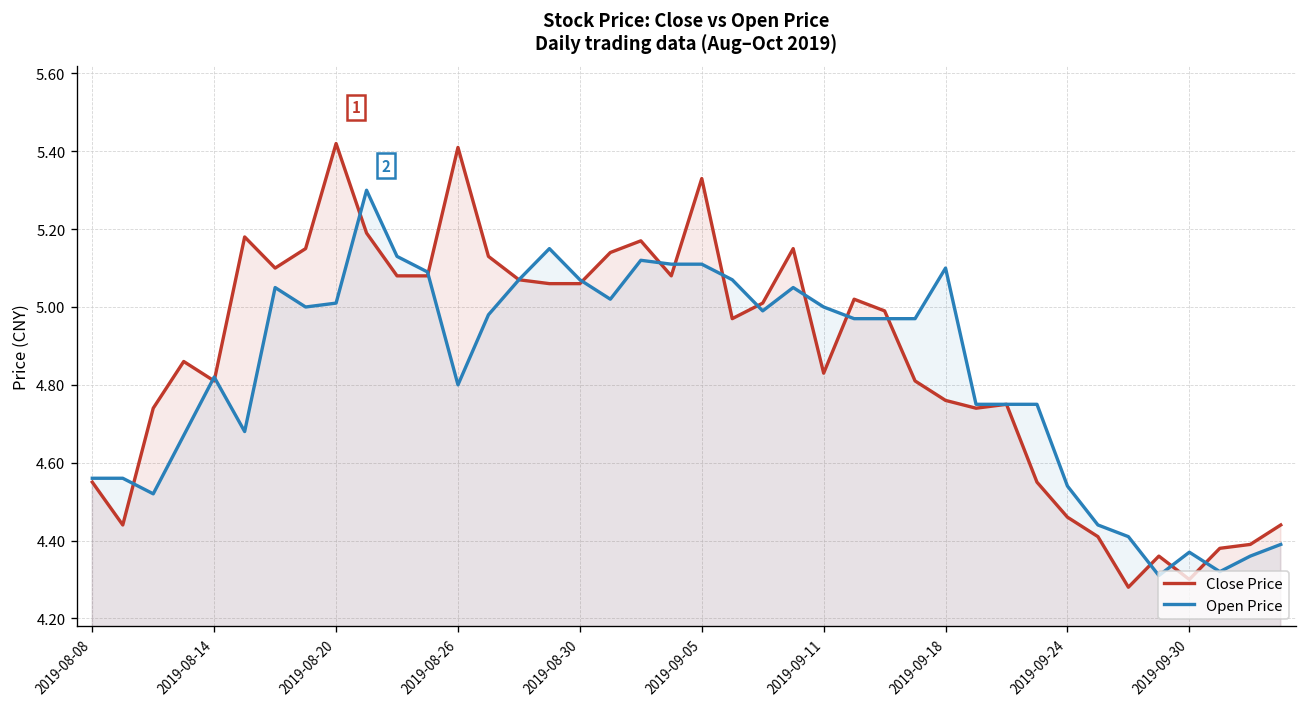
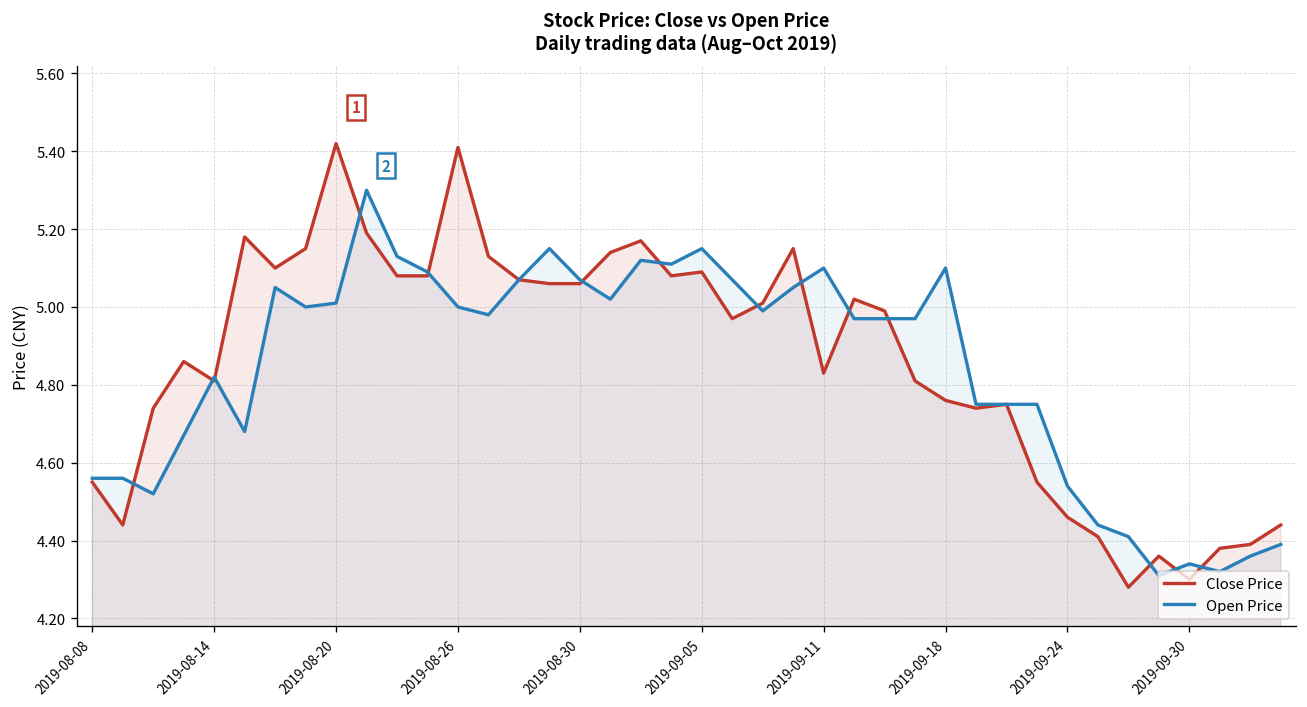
Open Price, 2019-08-26: 4.8 -> 5.0
Close Price, 2019-09-05: 5.33 -> 5.09
Open Price, 2019-09-05: 5.11 -> 5.15
Open Price, 2019-09-11: 5.0 -> 5.1
Open Price, 2019-09-30: 4.37 -> 4.34
